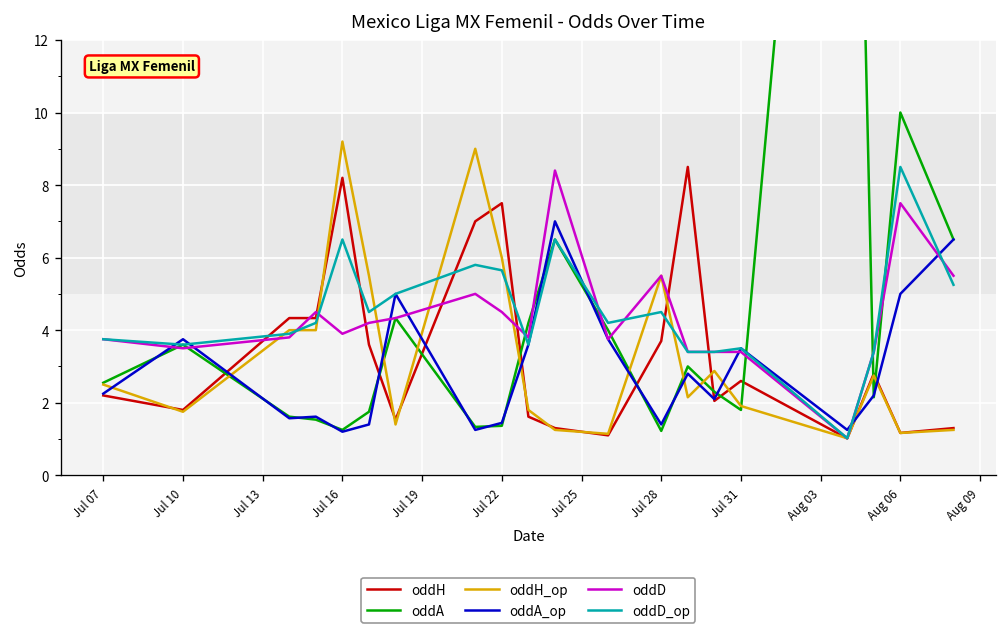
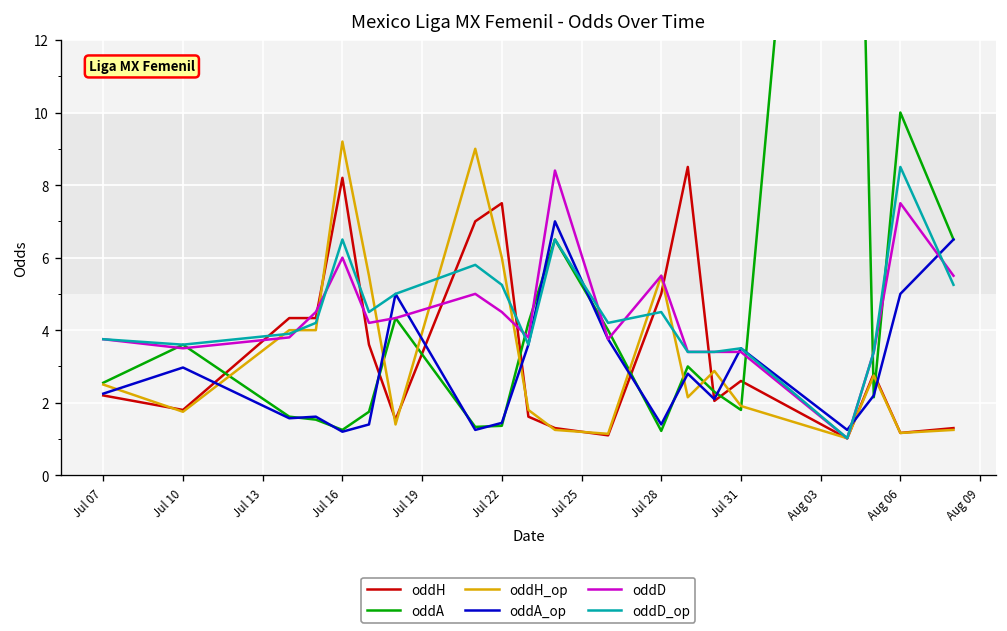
oddA_op, Jul 10: 3.8 -> 3.0
oddD, Jul 16: 3.9 -> 6.0
oddD_op, Jul 22: 5.7 -> 5.3
oddH, Jul 28: 3.7 -> 5.0
